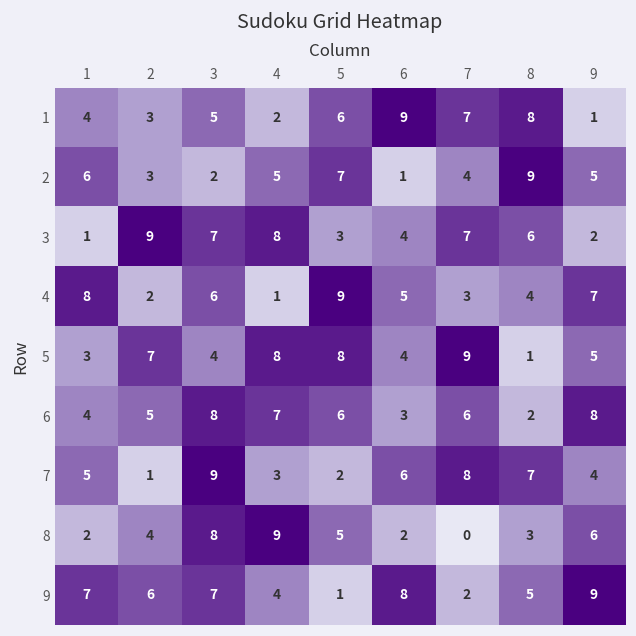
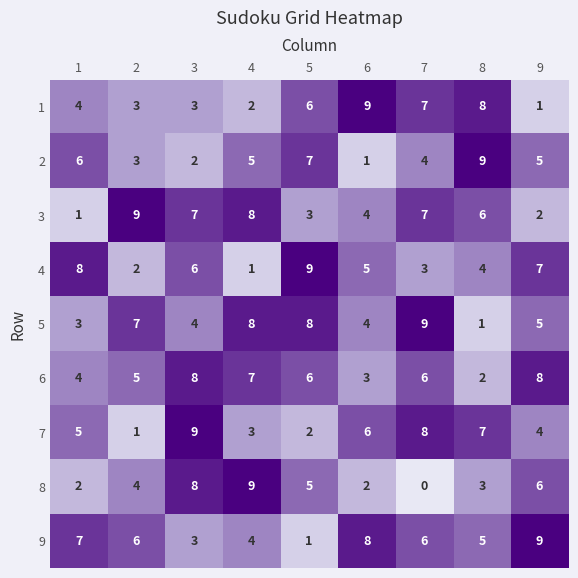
1, 3: 5 -> 3
9, 3: 7 -> 3
9, 7: 2 -> 6
